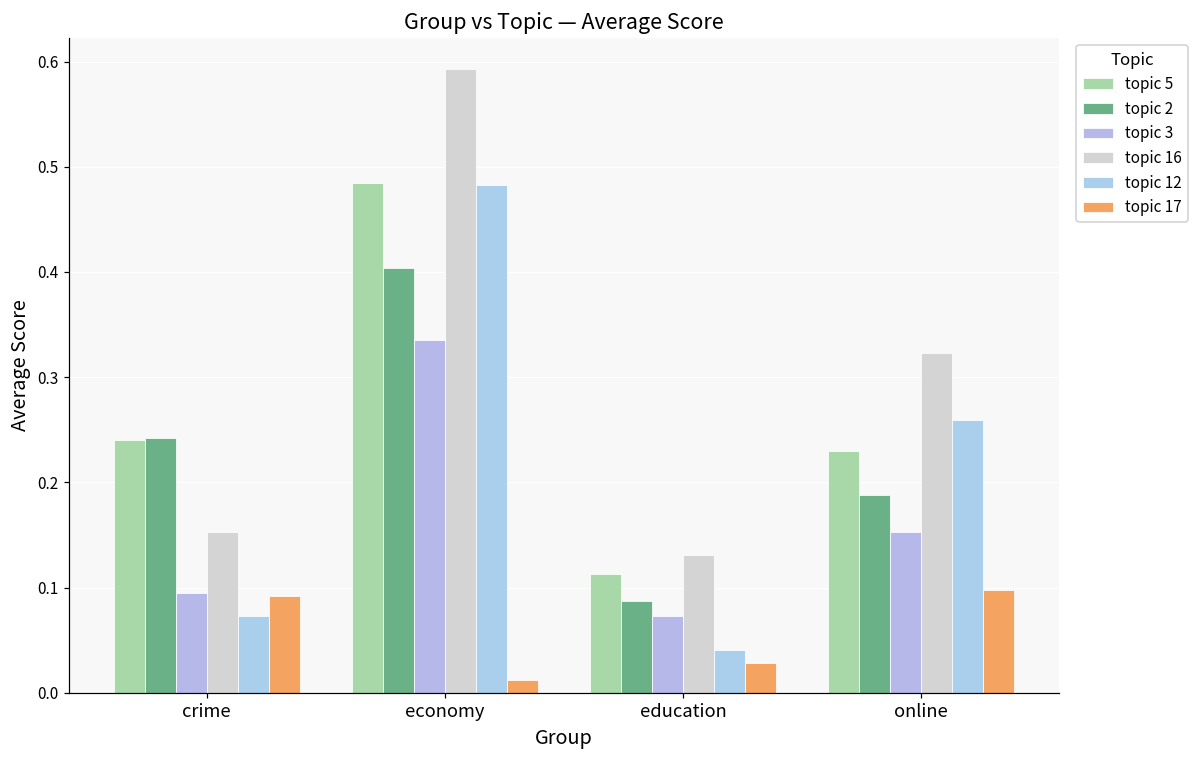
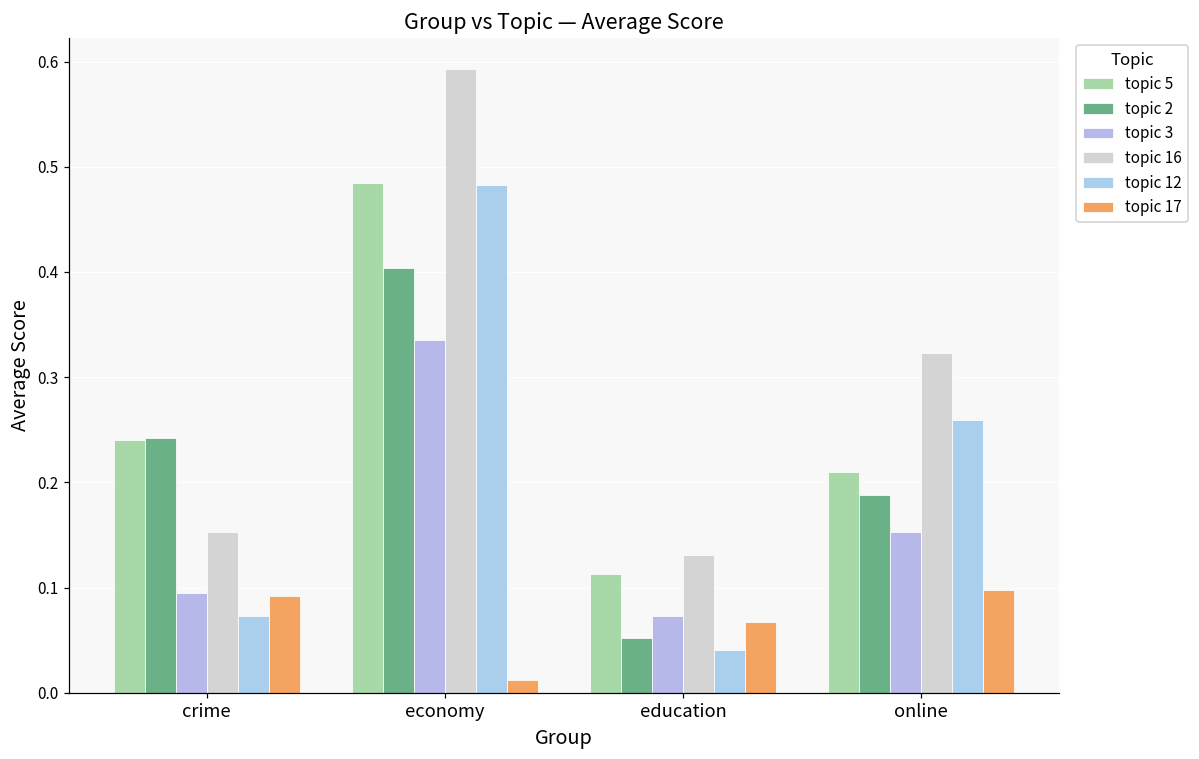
topic 2, education: 0.09 -> 0.05
topic 17, education: 0.03 -> 0.07
topic 5, online: 0.23 -> 0.21
